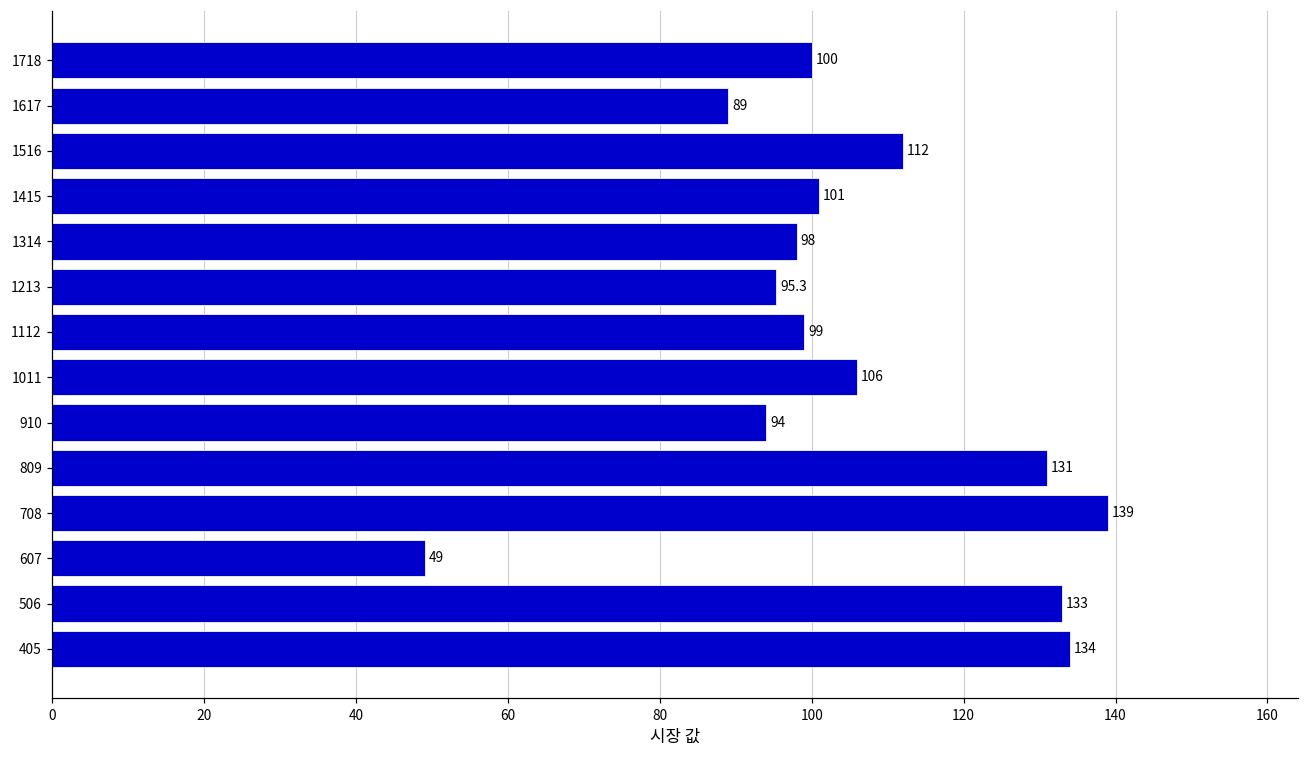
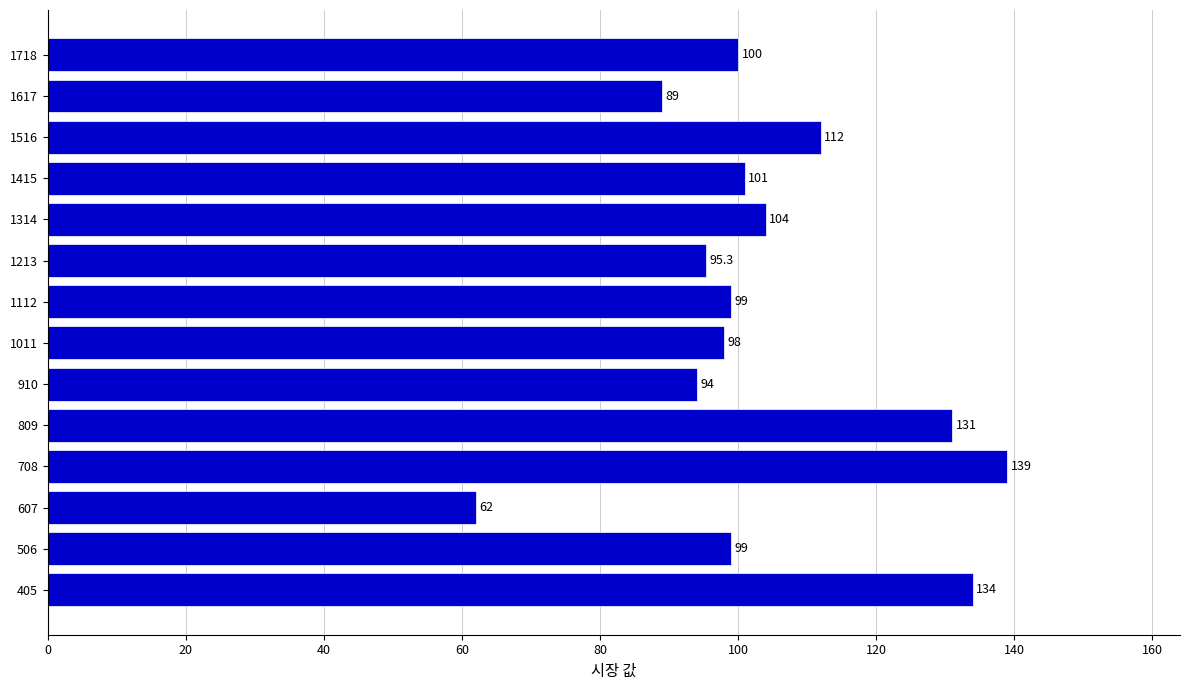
1314: 98 -> 104
1011: 106 -> 98
607: 49 -> 62
506: 133 -> 99
